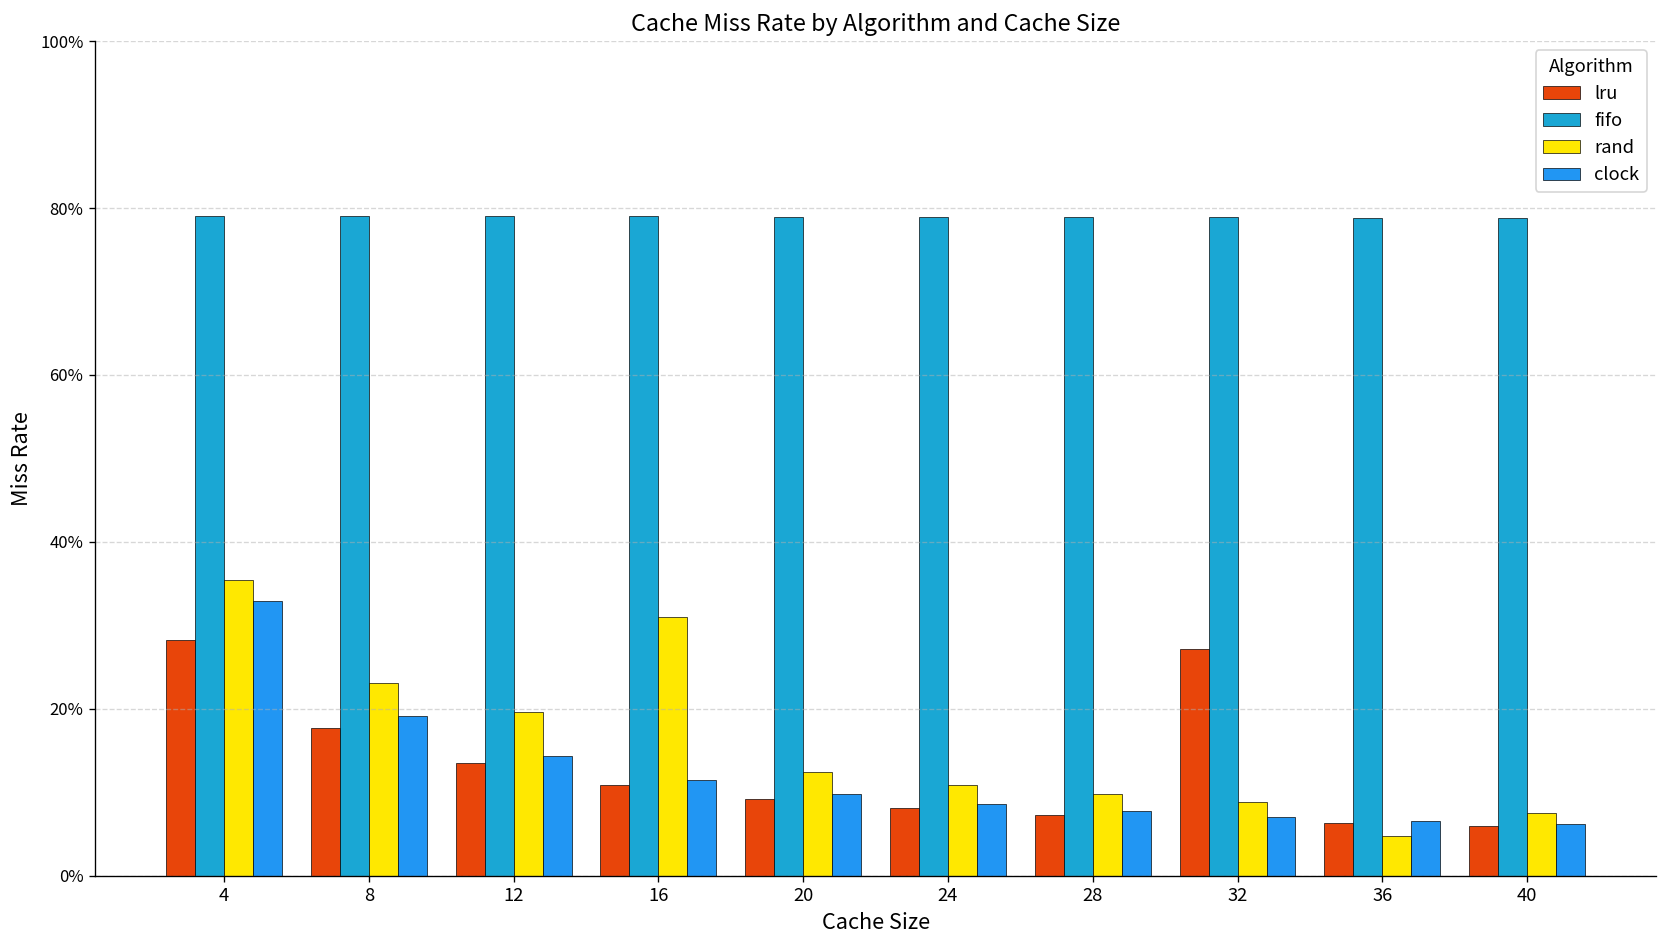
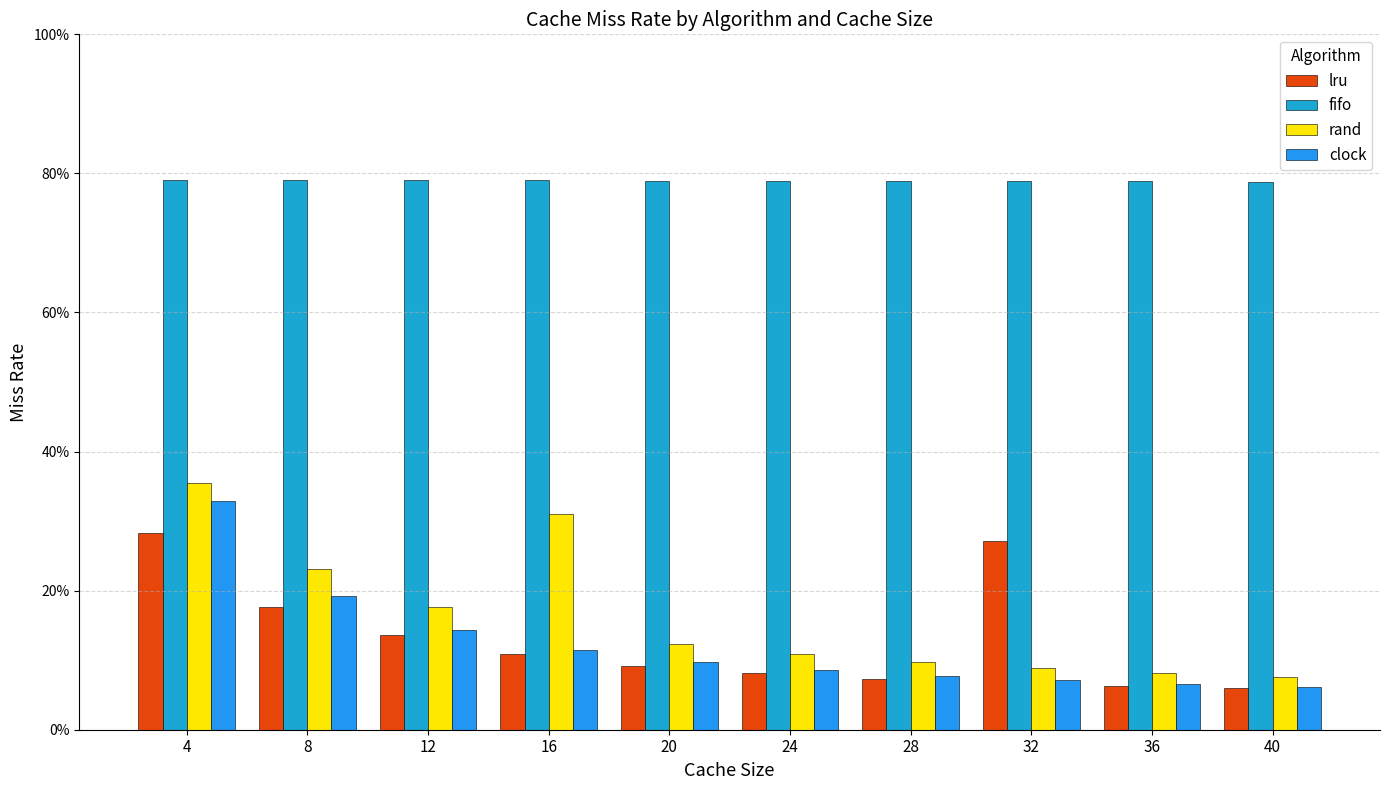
rand, 12: 20% -> 18%
rand, 36: 5% -> 8%
